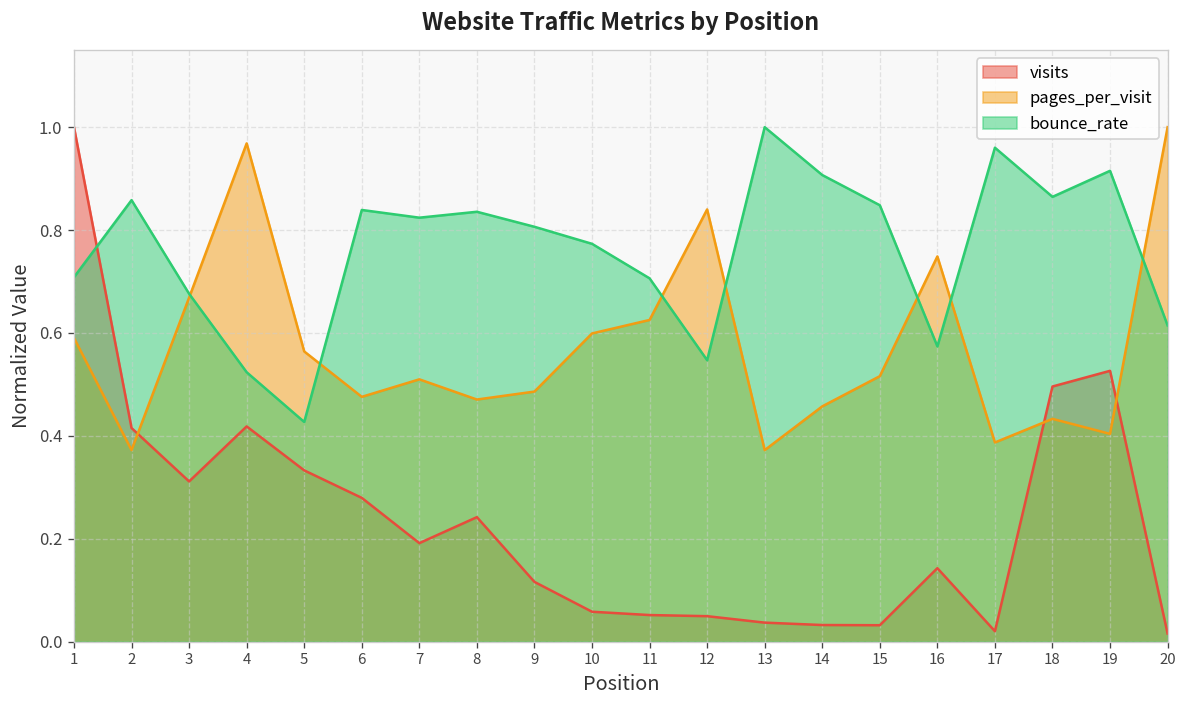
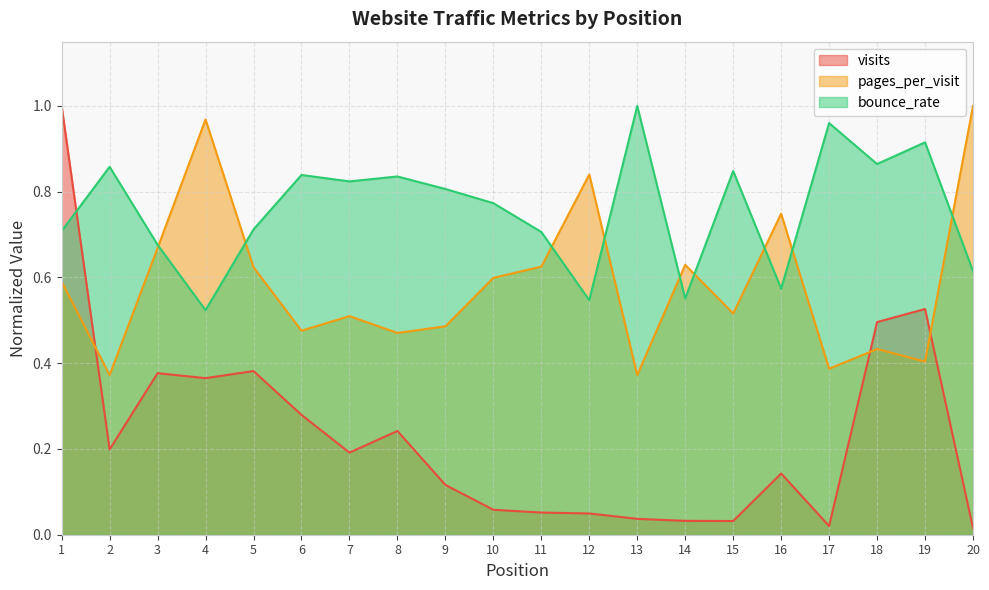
visits, 2: 0.42 -> 0.20
visits, 3: 0.31 -> 0.38
visits, 4: 0.42 -> 0.37
visits, 5: 0.33 -> 0.38
pages_per_visit, 5: 0.56 -> 0.62
bounce_rate, 5: 0.43 -> 0.71
pages_per_visit, 14: 0.46 -> 0.63
bounce_rate, 14: 0.91 -> 0.55
